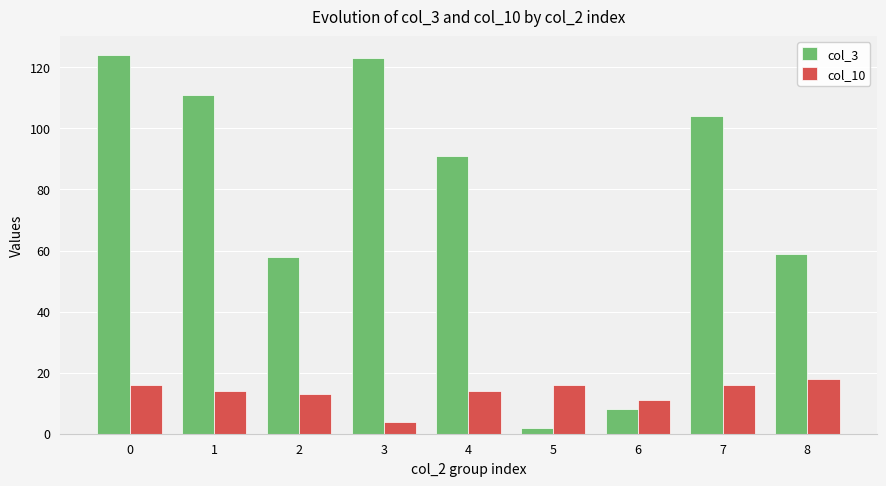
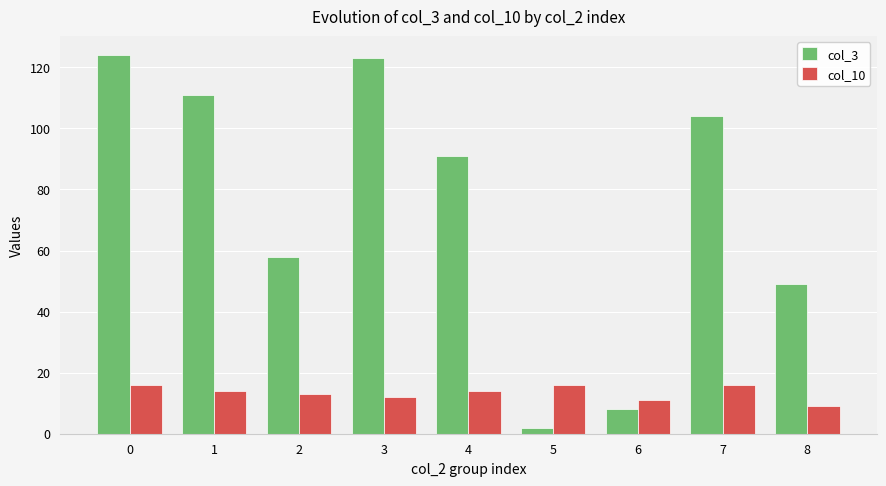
col_10, 3: 4 -> 12
col_3, 8: 59 -> 49
col_10, 8: 18 -> 9
